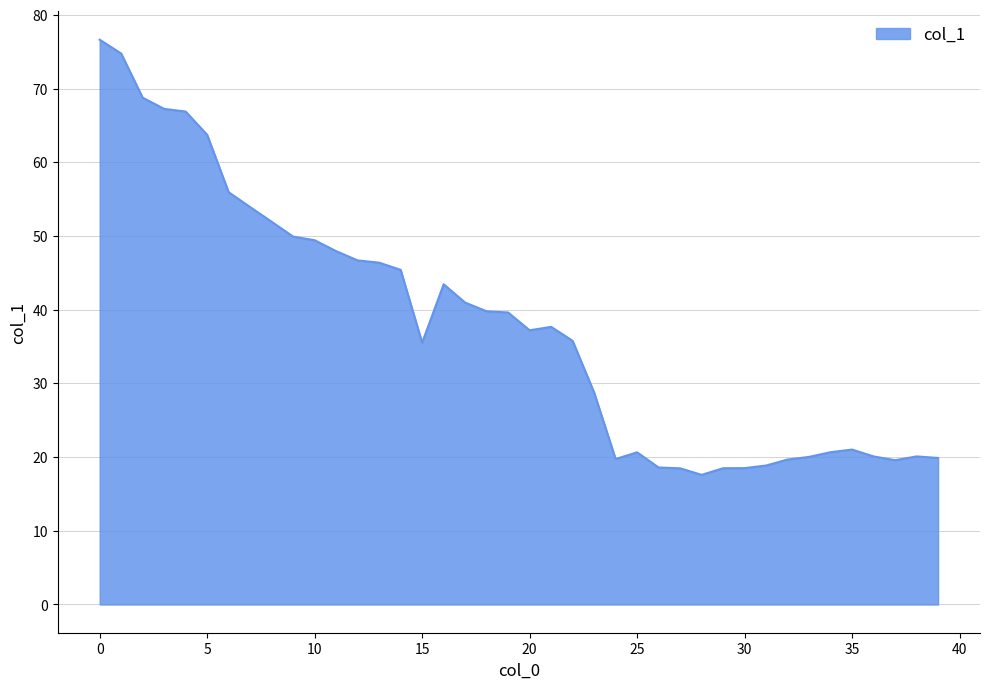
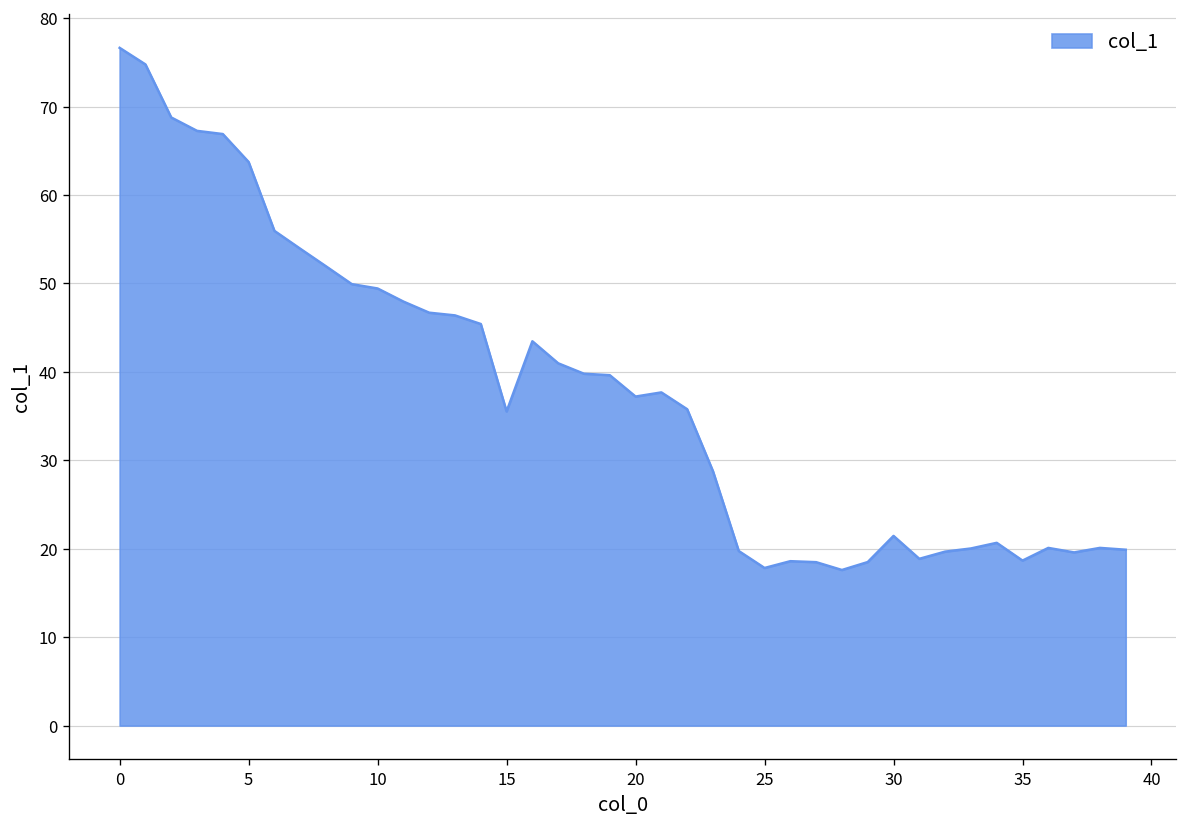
25: 21 -> 18
30: 19 -> 21
35: 21 -> 19
